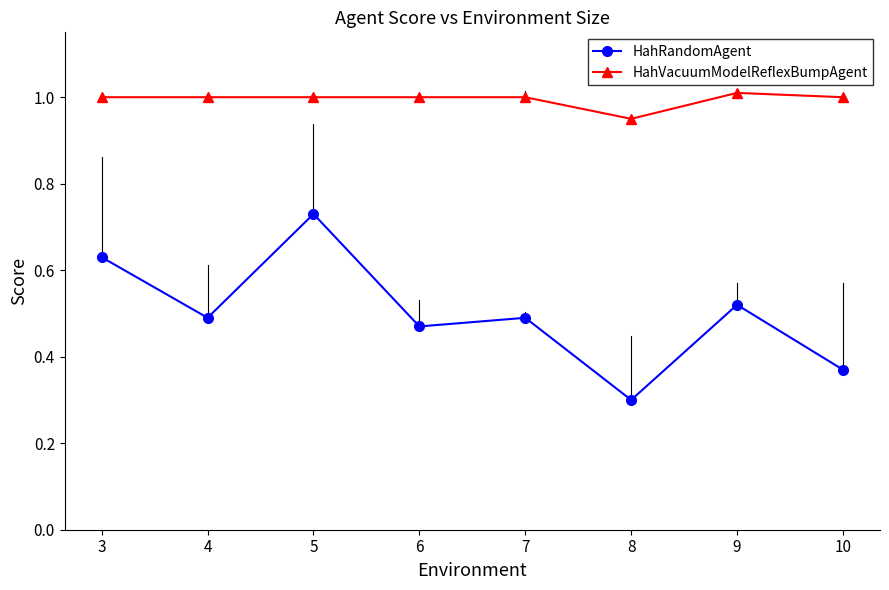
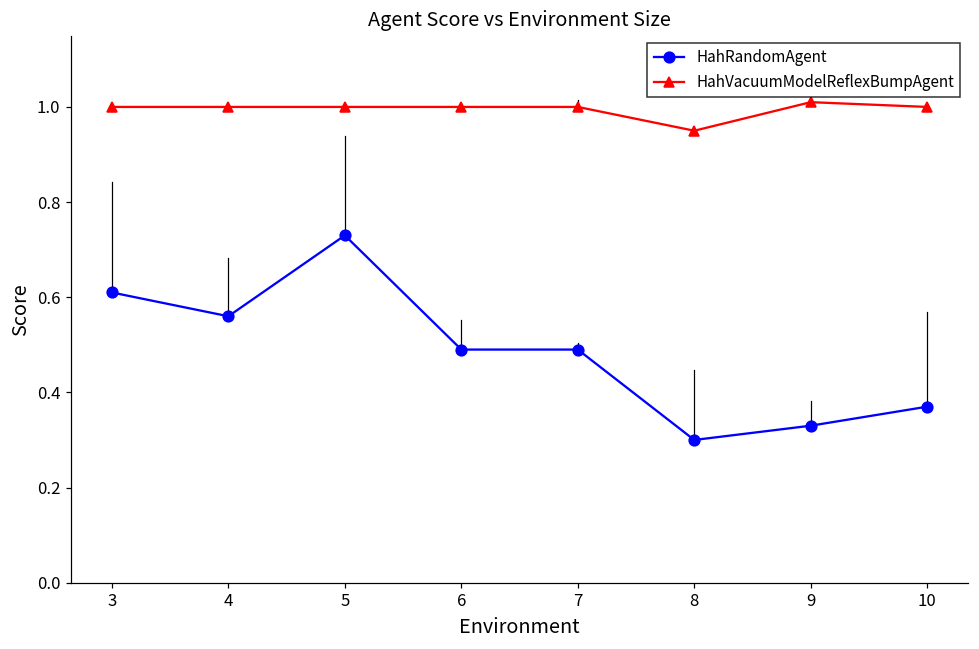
HahRandomAgent, 3: 0.63 -> 0.61
HahRandomAgent, 4: 0.49 -> 0.56
HahRandomAgent, 6: 0.47 -> 0.49
HahRandomAgent, 9: 0.52 -> 0.33
